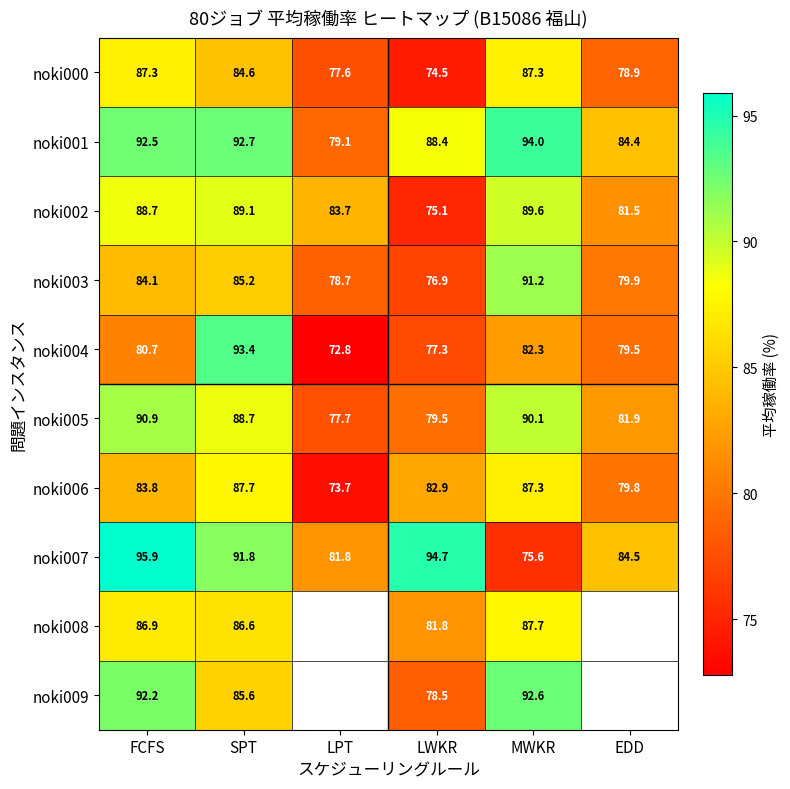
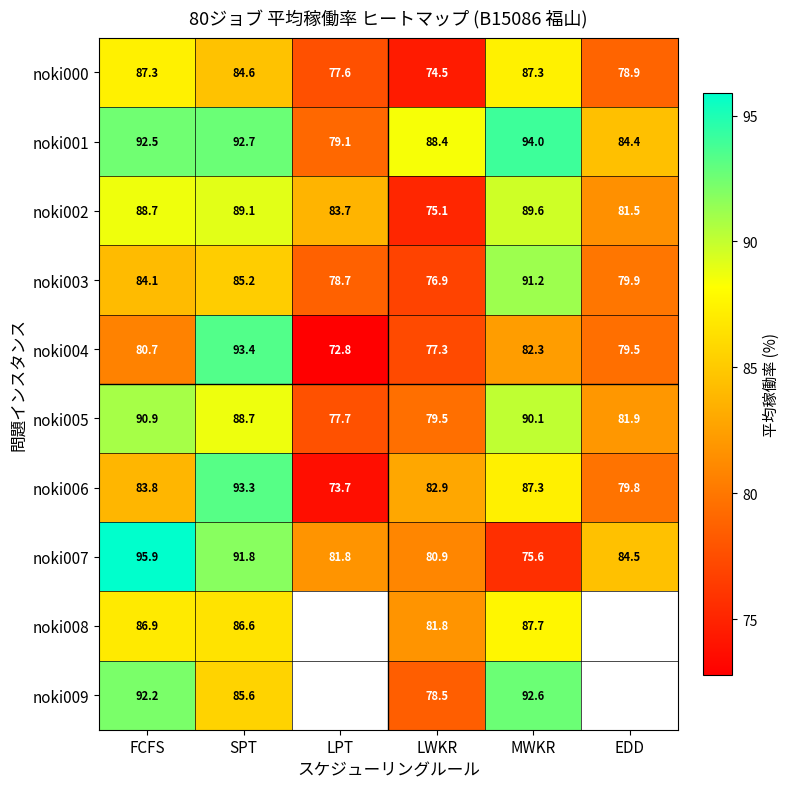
noki006, SPT: 87.7 -> 93.3
noki007, LWKR: 94.7 -> 80.9
